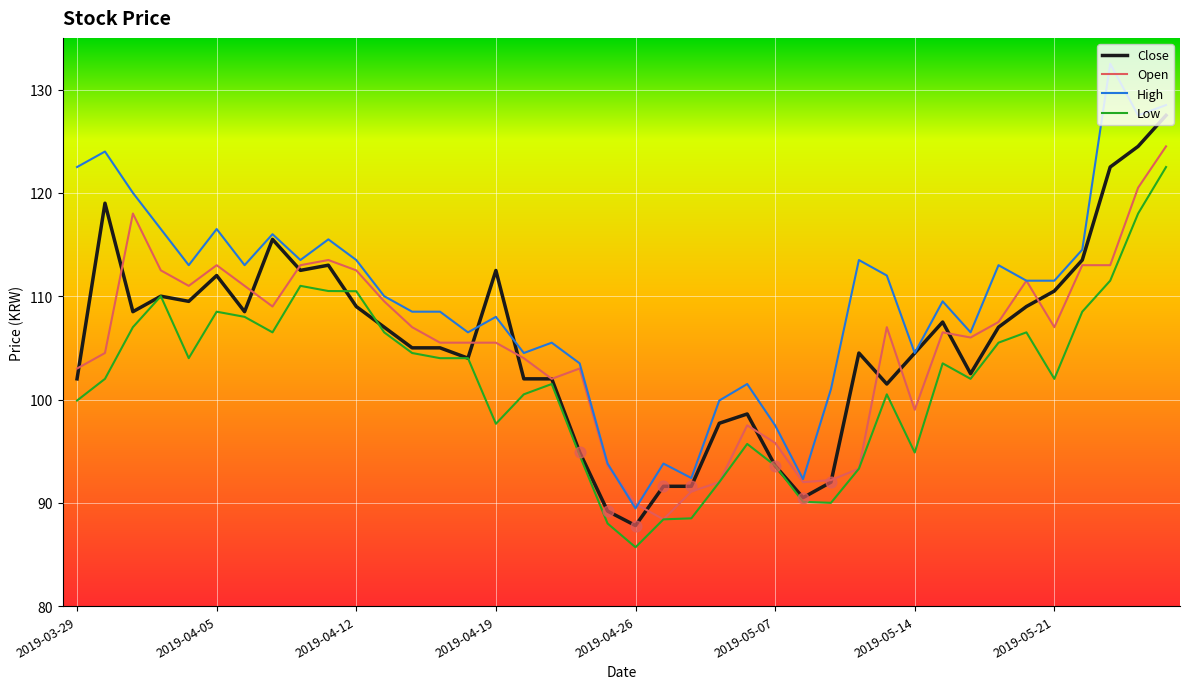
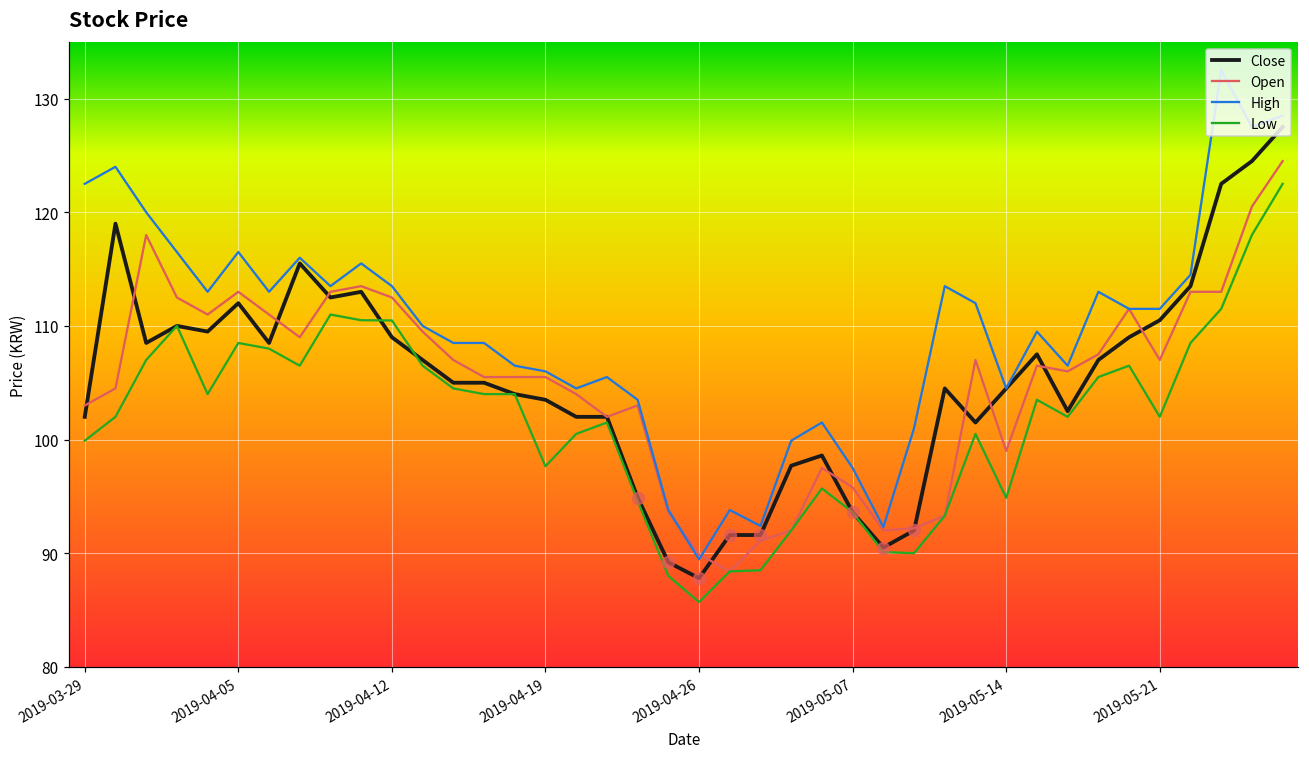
Close, 2019-04-19: 112.5 -> 103.5
High, 2019-04-19: 108.0 -> 106.0
